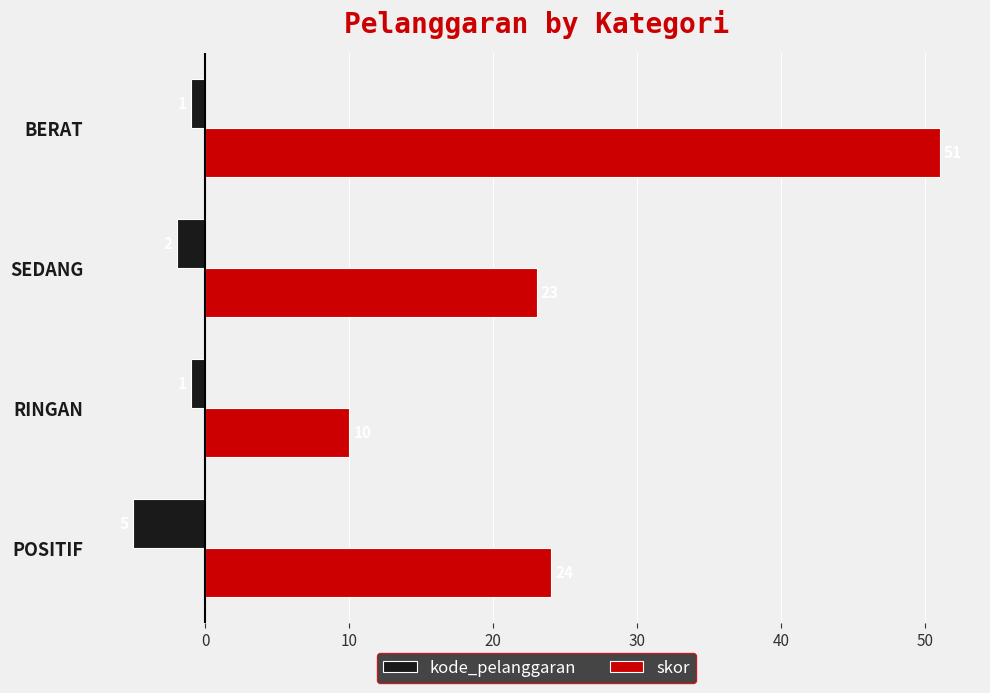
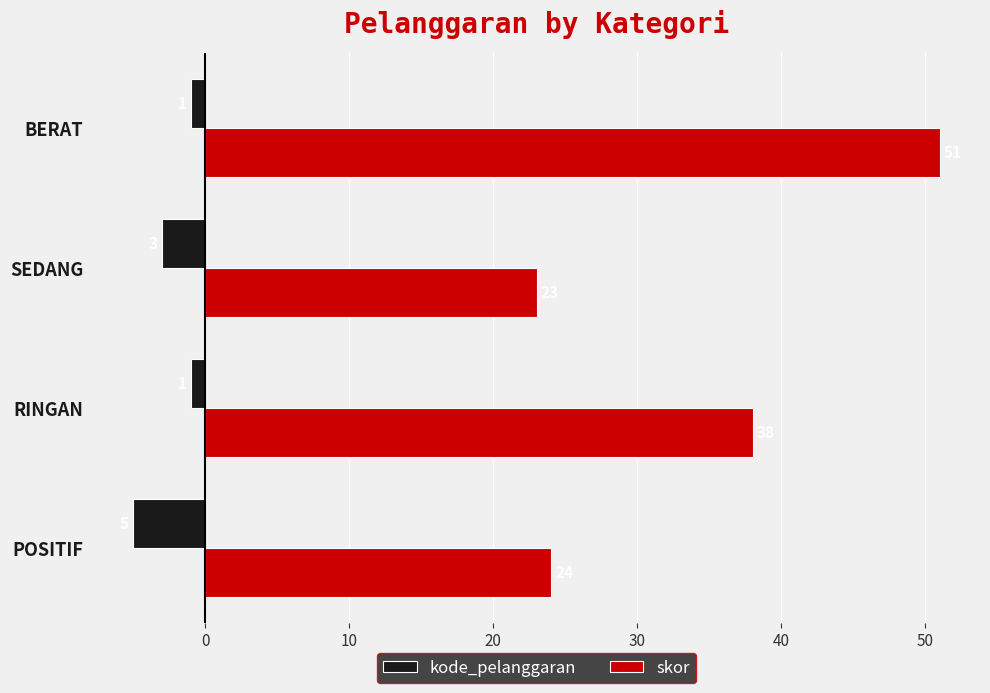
kode_pelanggaran, SEDANG: -2.0 -> -3.0
skor, RINGAN: 10 -> 38
